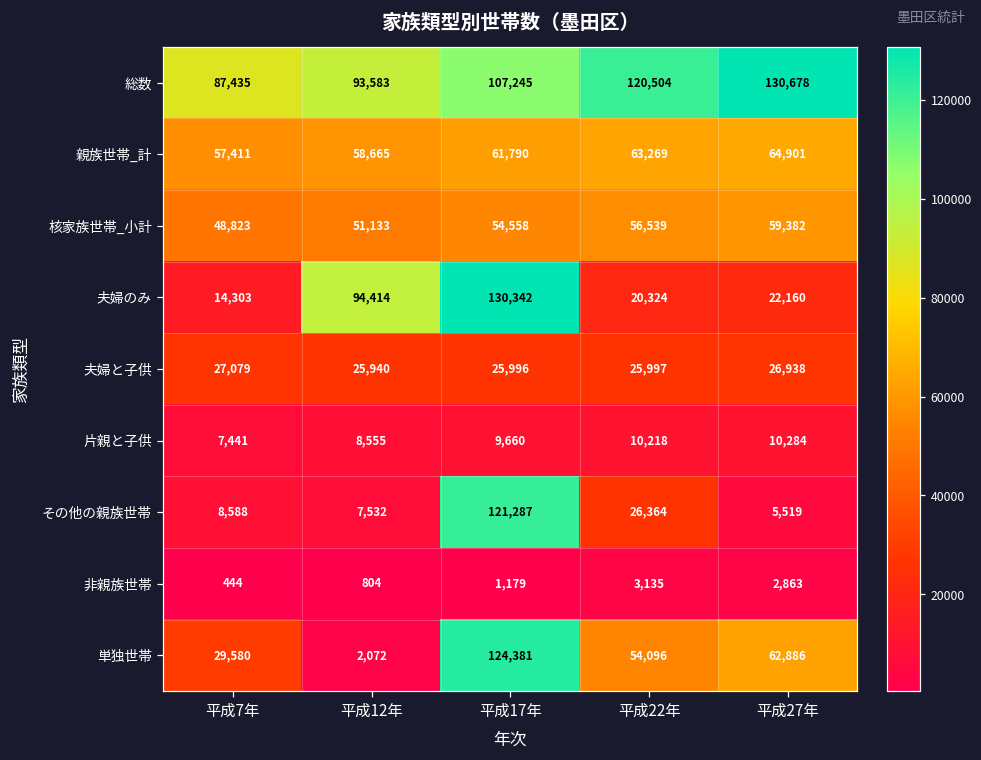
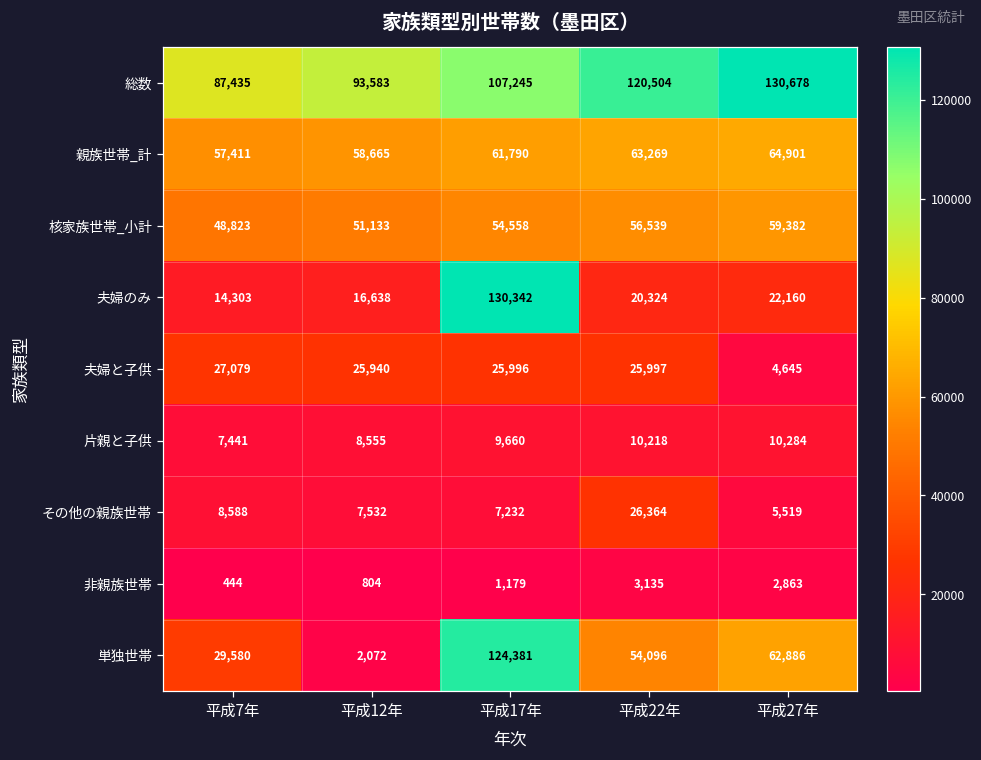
夫婦のみ, 平成12年: 94,414 -> 16,638
夫婦と子供, 平成27年: 26,938 -> 4,645
その他の親族世帯, 平成17年: 121,287 -> 7,232
